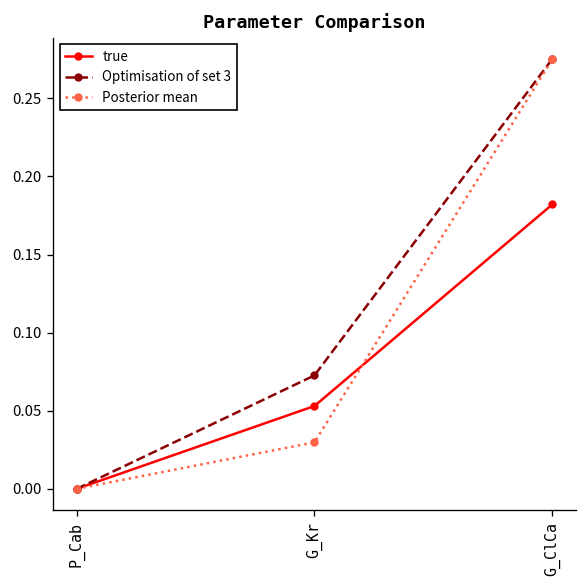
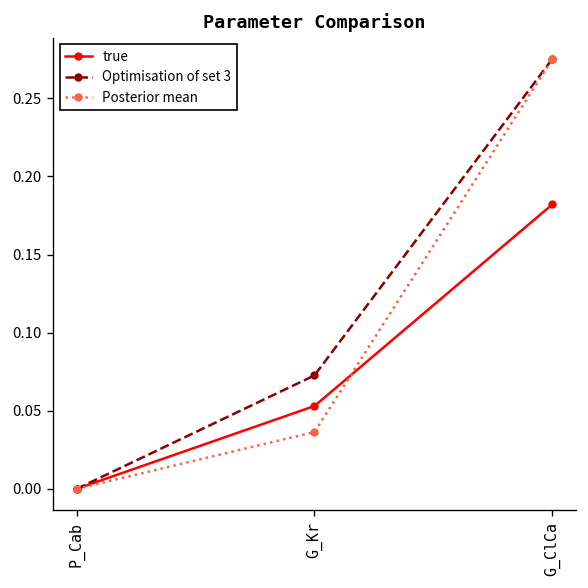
Posterior mean, G_Kr: 0.030 -> 0.036
